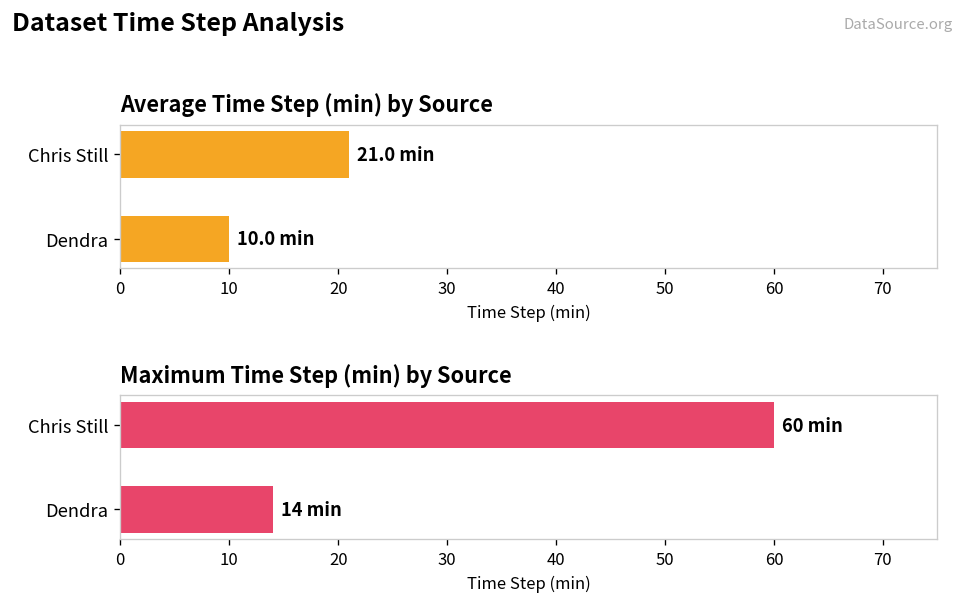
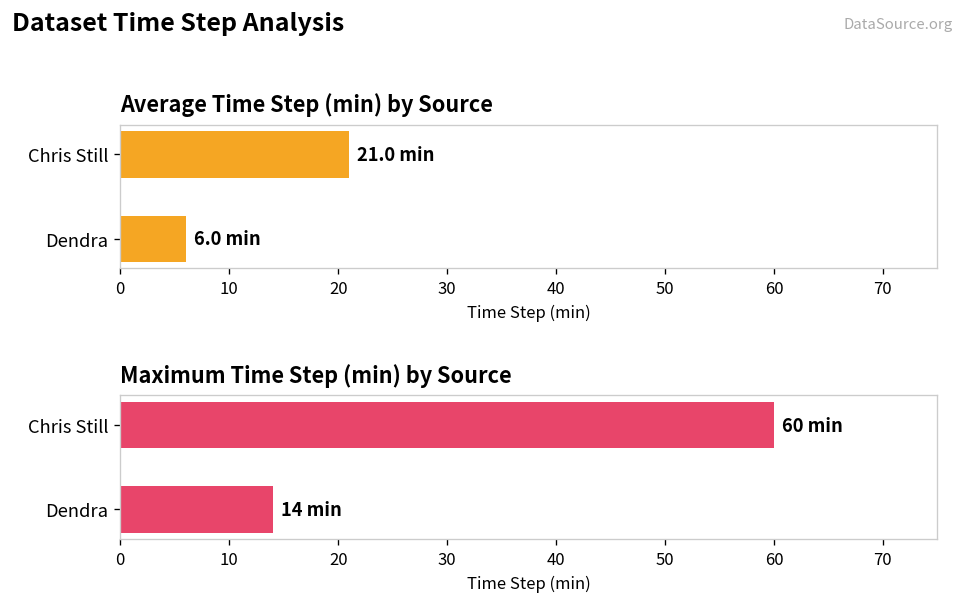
Average Time Step (min) by Source, Dendra: 10.0 -> 6.0
